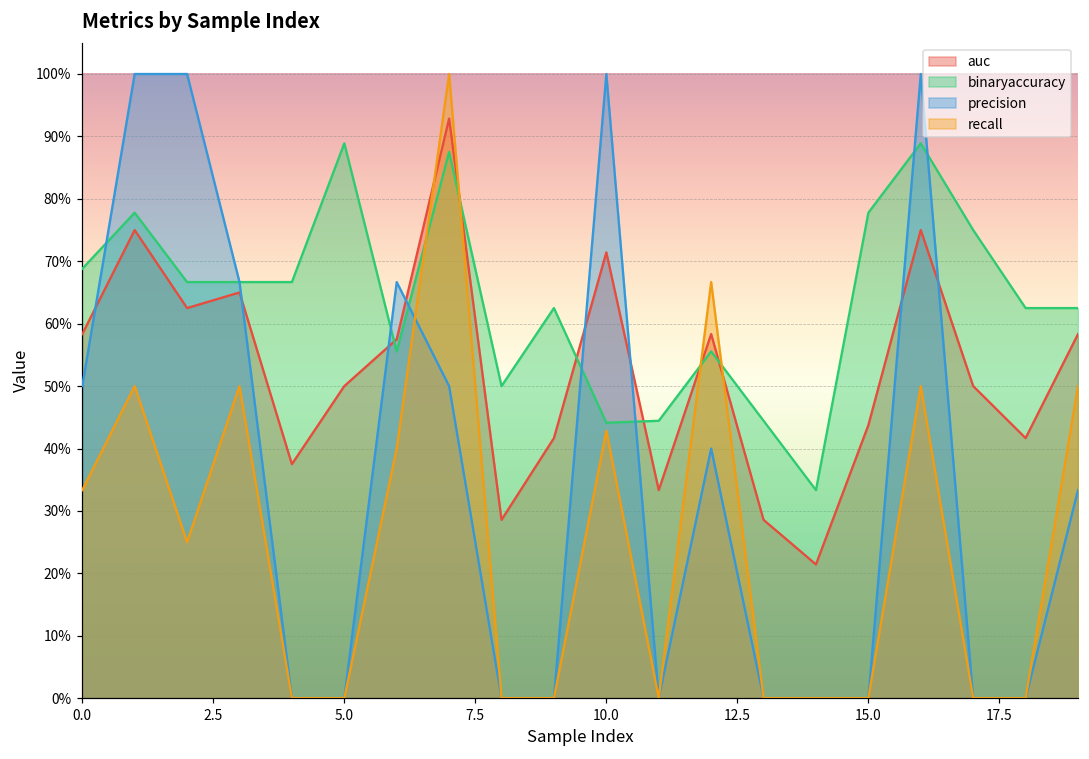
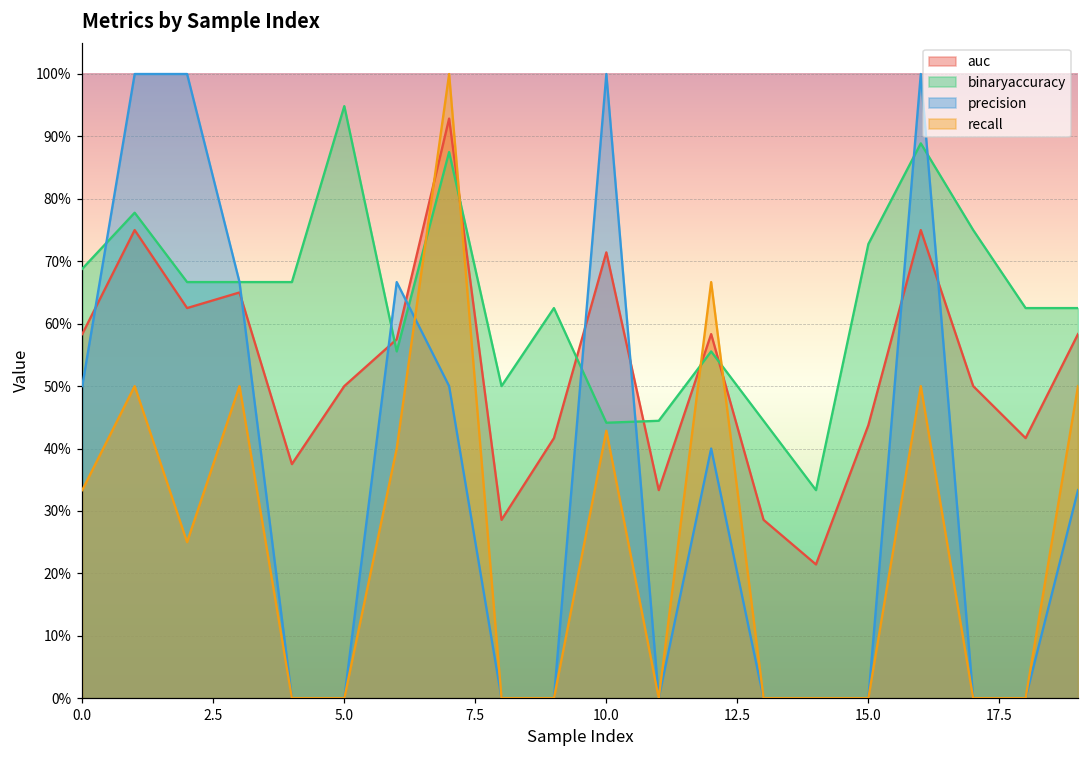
binaryaccuracy, 5.0: 89% -> 95%
binaryaccuracy, 15.0: 78% -> 73%
